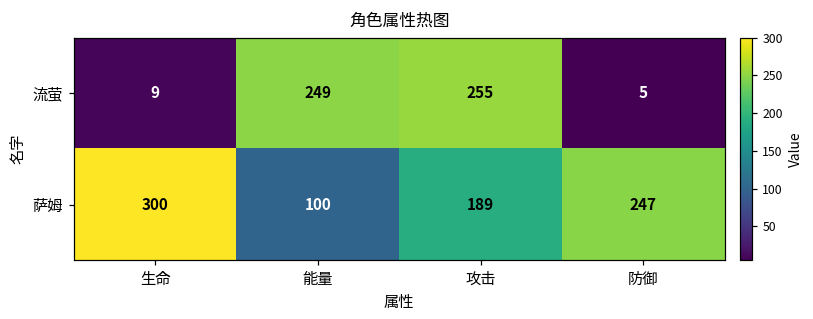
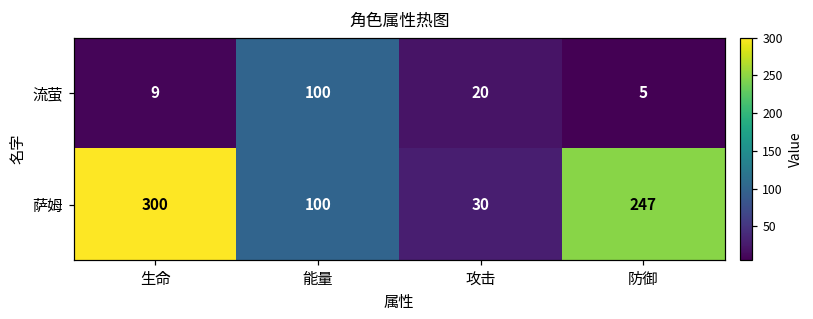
流萤, 能量: 249 -> 100
流萤, 攻击: 255 -> 20
萨姆, 攻击: 189 -> 30
